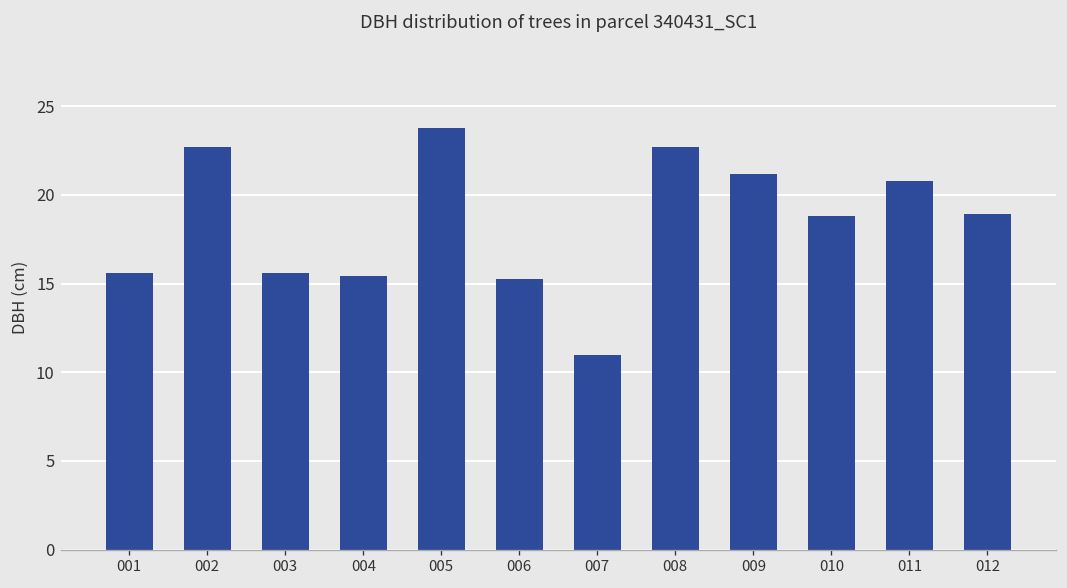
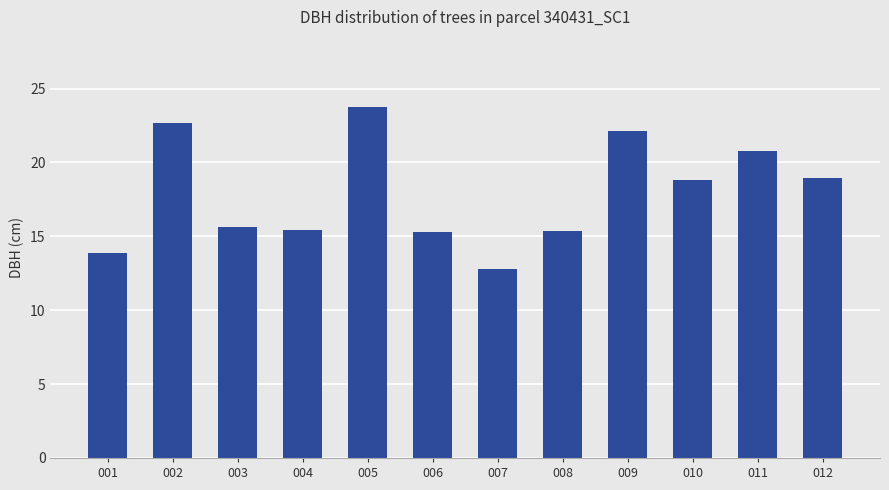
001: 15.6 -> 13.9
007: 11.0 -> 12.8
008: 22.7 -> 15.4
009: 21.2 -> 22.1
